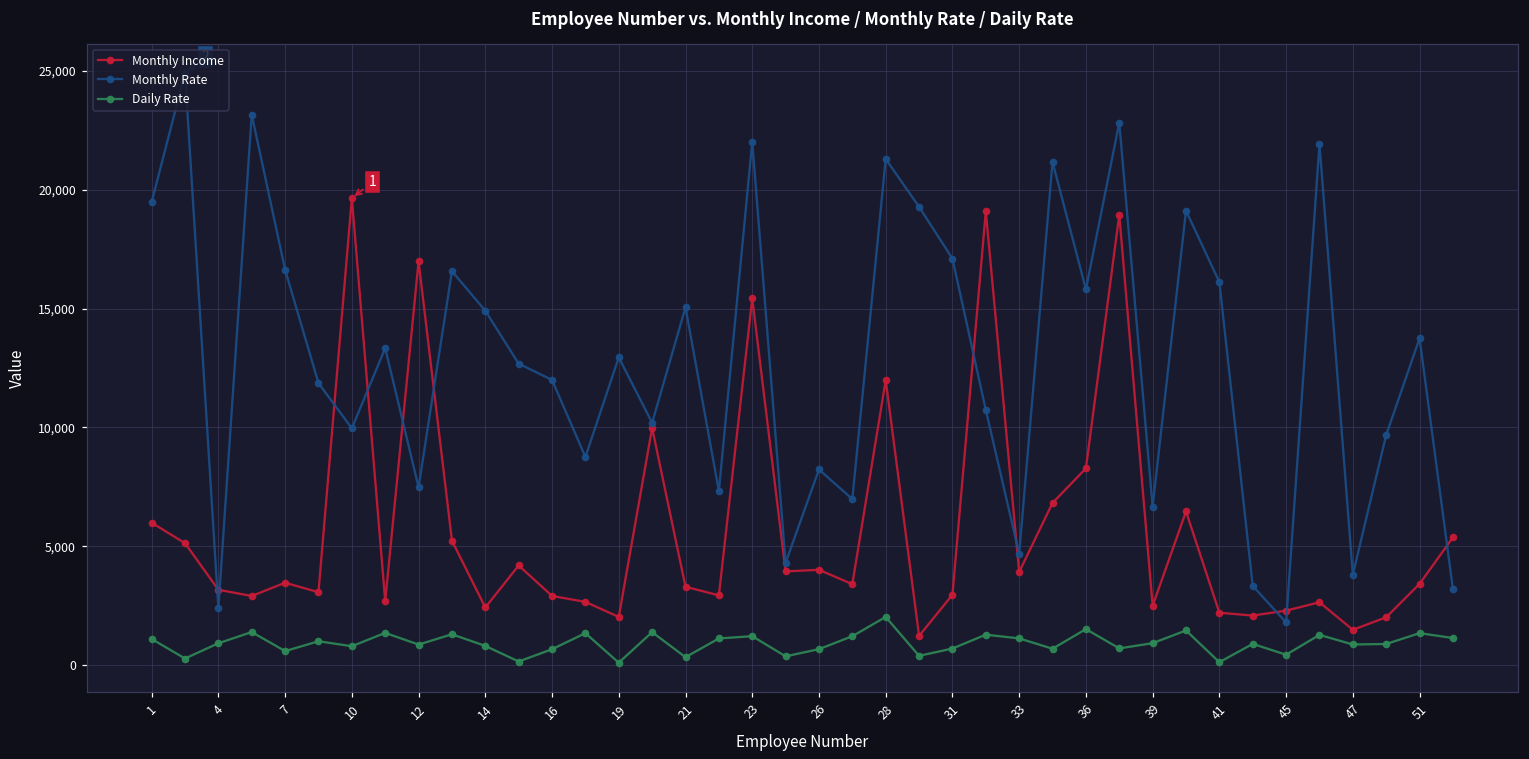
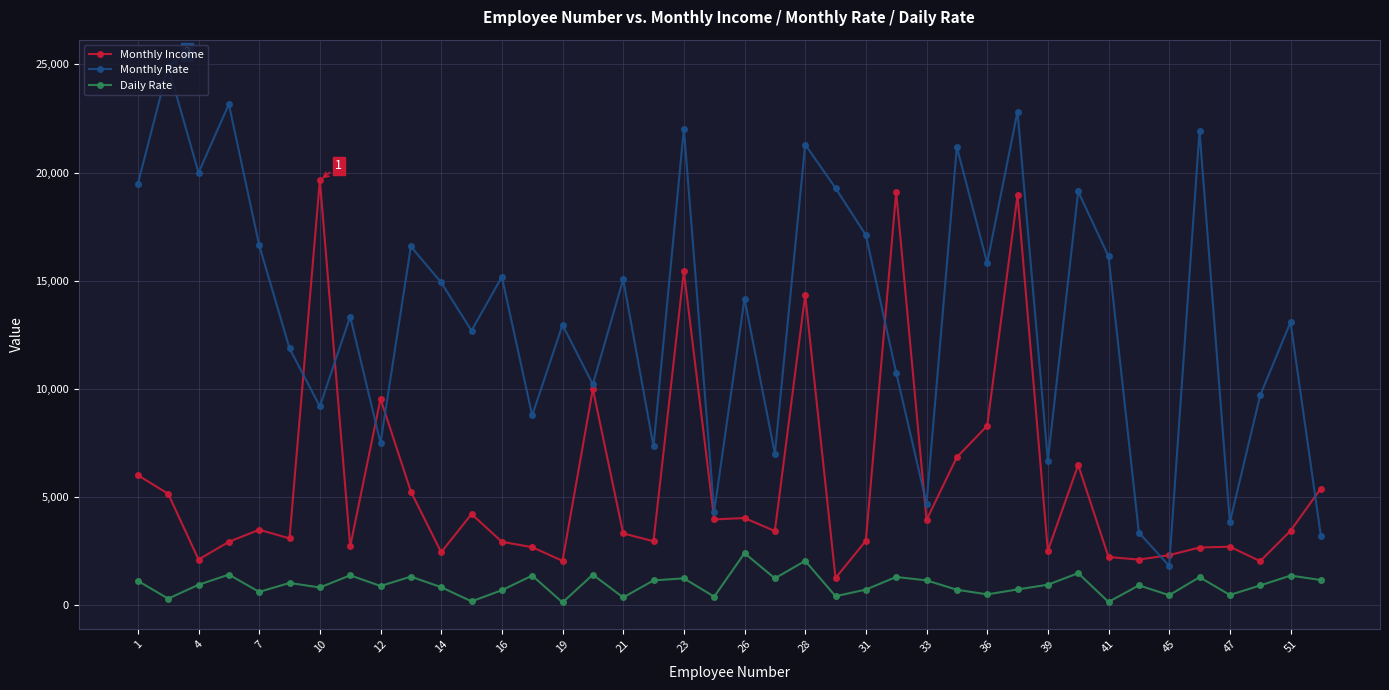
Monthly Income, 4: 3,200 -> 2,100
Monthly Rate, 4: 2,400 -> 20,000
Monthly Rate, 10: 10,000 -> 9,200
Monthly Income, 12: 17,000 -> 9,500
Monthly Rate, 16: 12,000 -> 15,200
Monthly Rate, 26: 8,200 -> 14,200
Daily Rate, 26: 700 -> 2,400
Monthly Income, 28: 12,000 -> 14,300
Daily Rate, 36: 1,500 -> 500
Monthly Income, 47: 1,500 -> 2,700
Daily Rate, 47: 900 -> 500
Monthly Rate, 51: 13,700 -> 13,100
